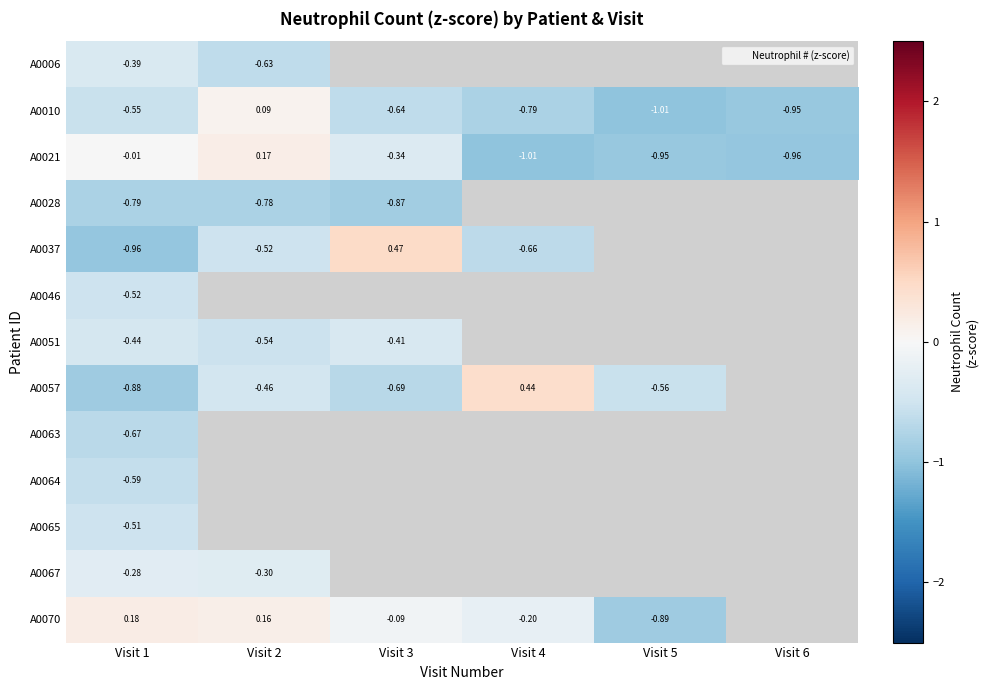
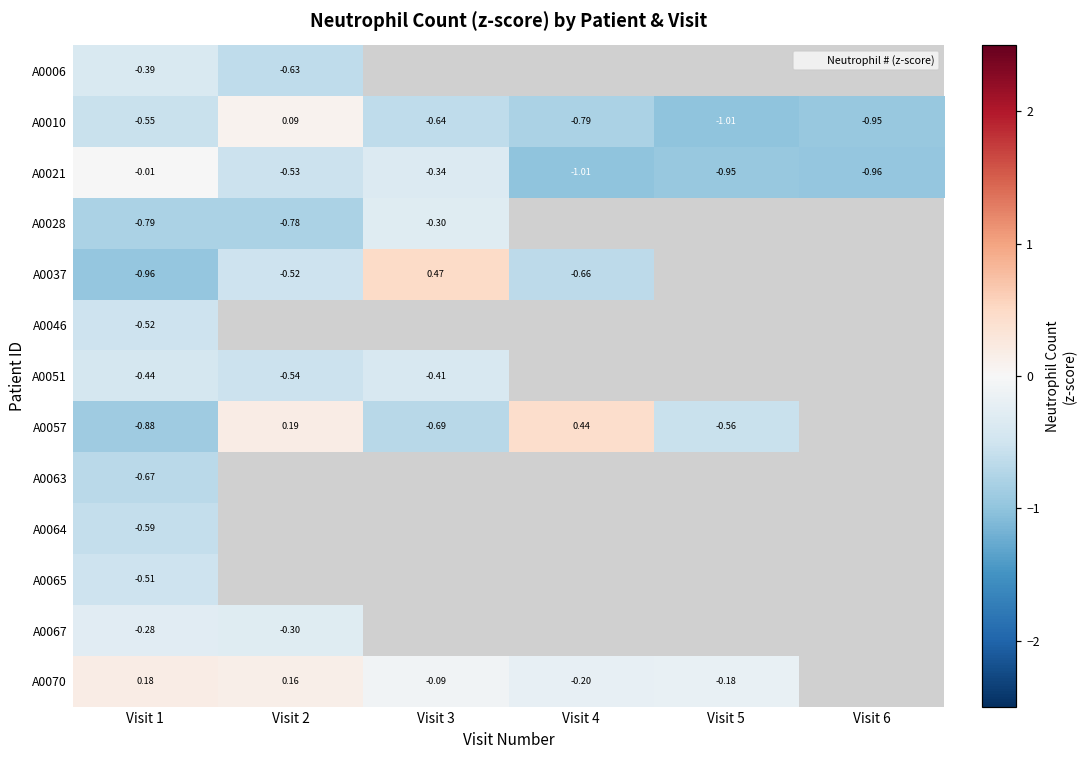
A0021, Visit 2: 0.17 -> -0.53
A0028, Visit 3: -0.87 -> -0.30
A0057, Visit 2: -0.46 -> 0.19
A0070, Visit 5: -0.89 -> -0.18
